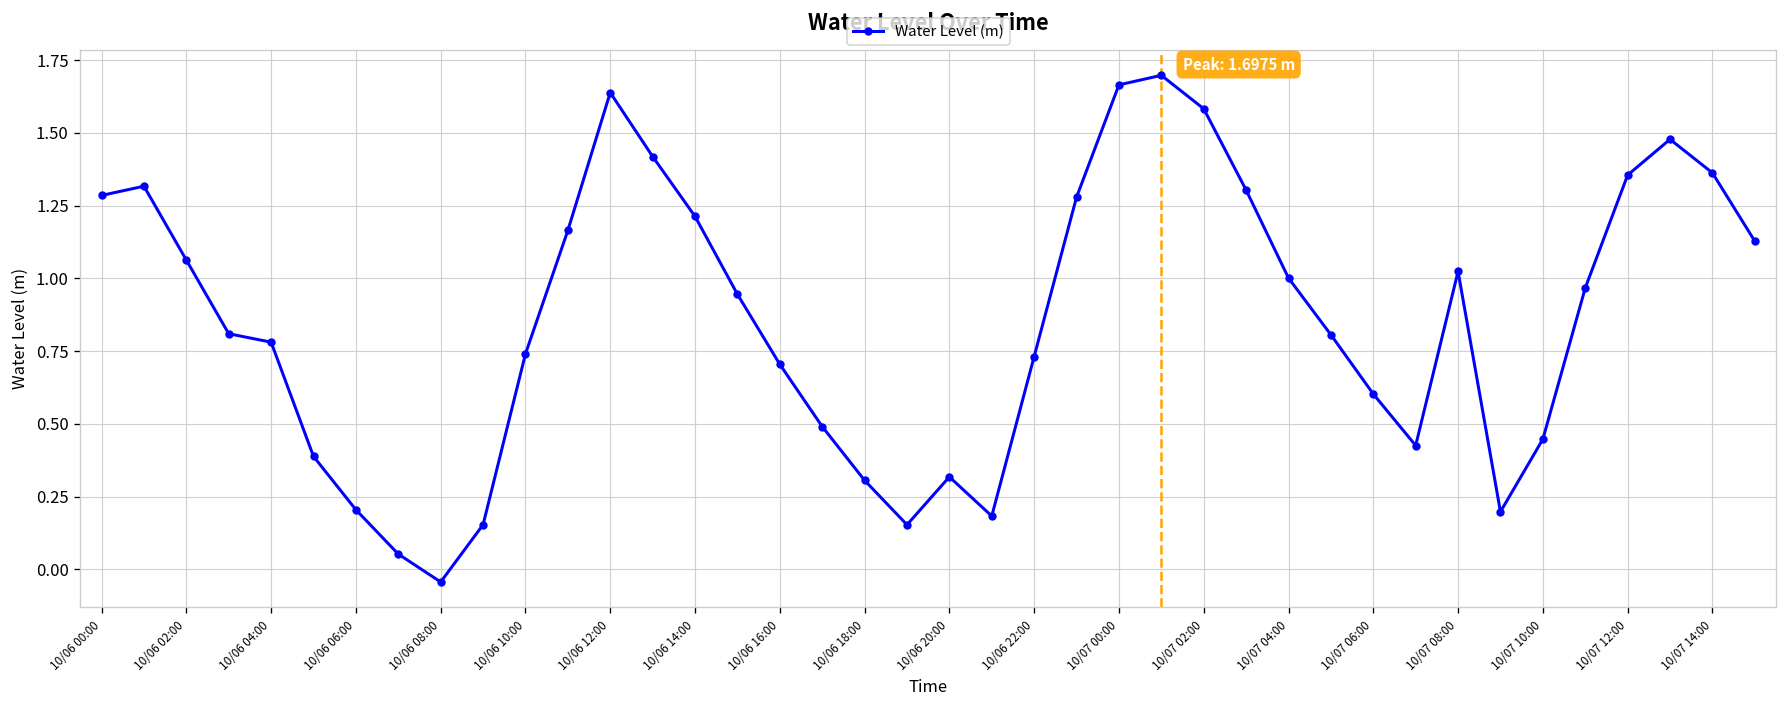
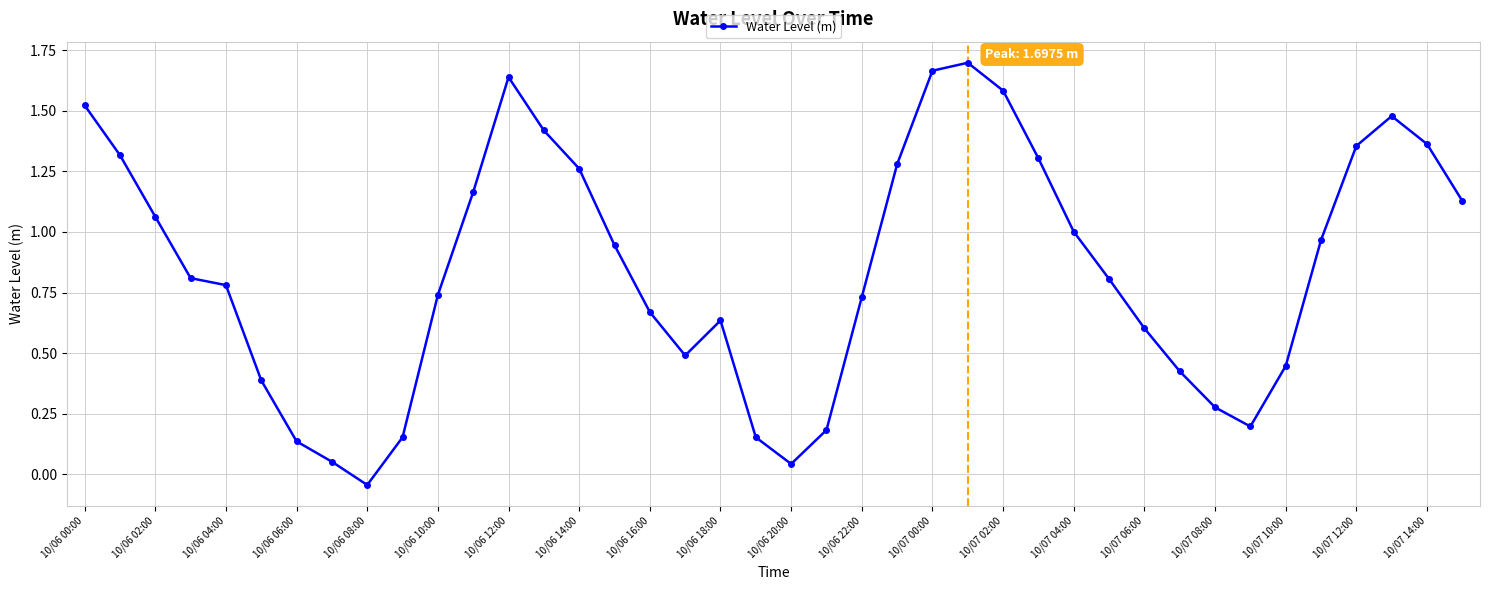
10/06 00:00: 1.28 -> 1.52
10/06 06:00: 0.20 -> 0.14
10/06 14:00: 1.21 -> 1.26
10/06 16:00: 0.70 -> 0.67
10/06 18:00: 0.31 -> 0.63
10/06 20:00: 0.32 -> 0.04
10/07 08:00: 1.02 -> 0.28
